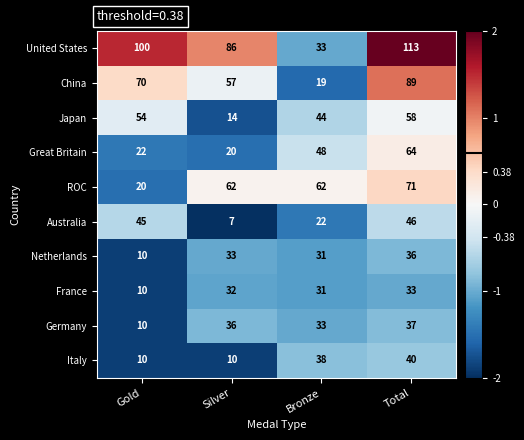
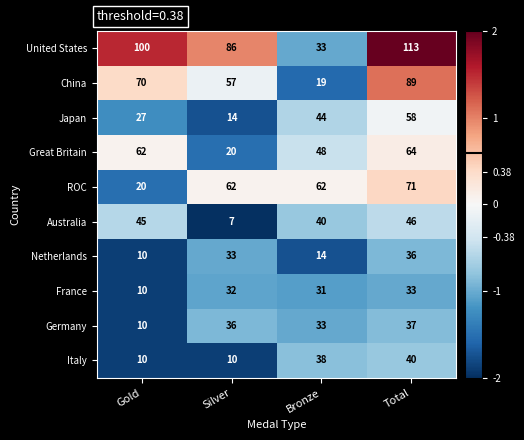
Japan, Gold: 54 -> 27
Great Britain, Gold: 22 -> 62
Australia, Bronze: 22 -> 40
Netherlands, Bronze: 31 -> 14
